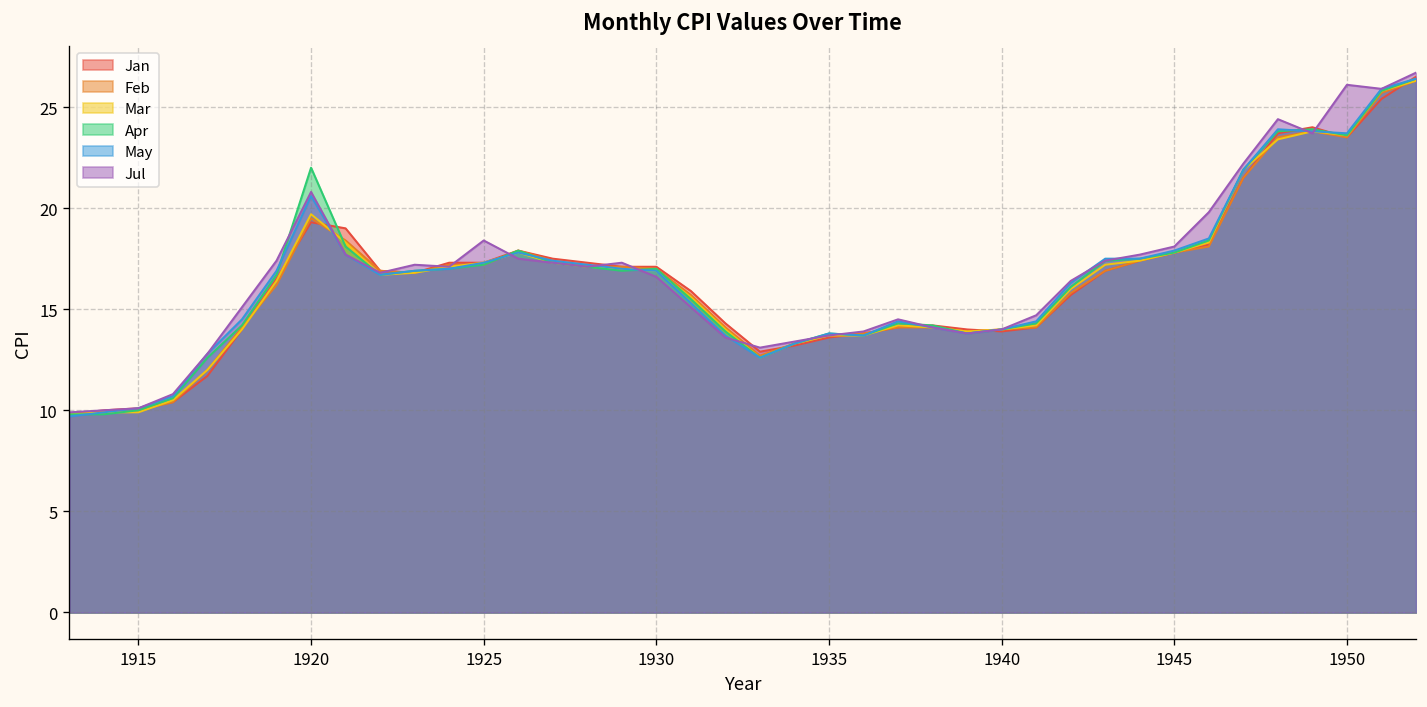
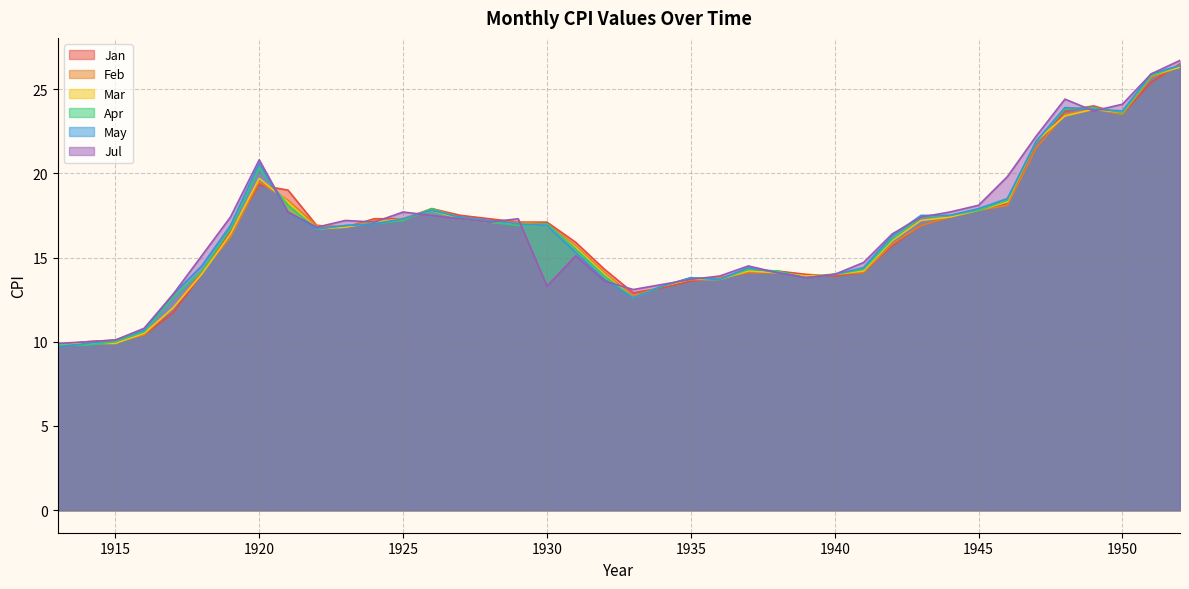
Apr, 1920: 22.0 -> 20.3
Jul, 1925: 18.4 -> 17.7
Jul, 1930: 16.6 -> 13.3
Jul, 1950: 26.1 -> 24.1
